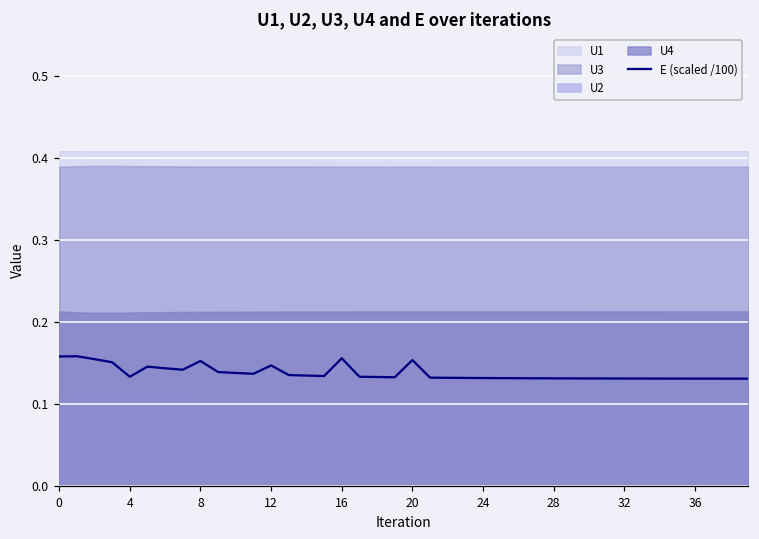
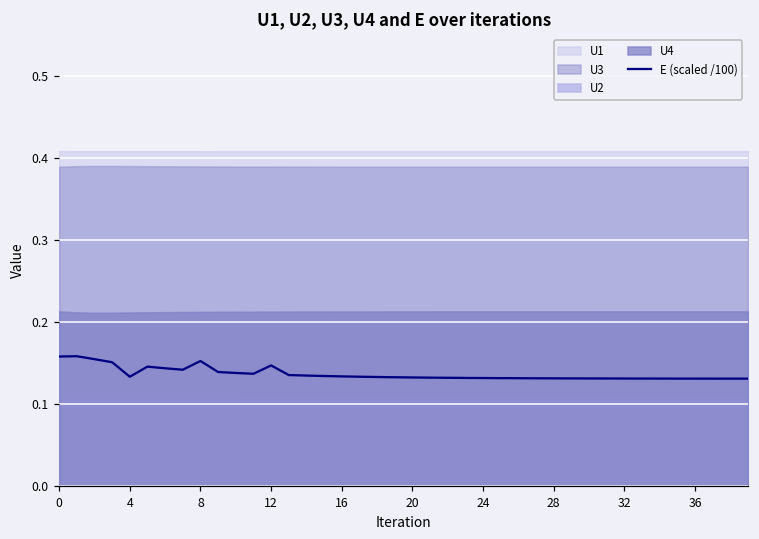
E (scaled /100), 16: 0.16 -> 0.13
E (scaled /100), 20: 0.15 -> 0.13
